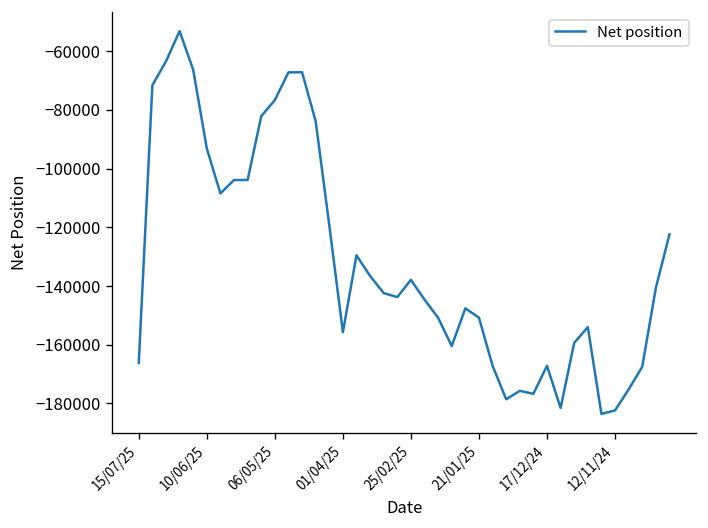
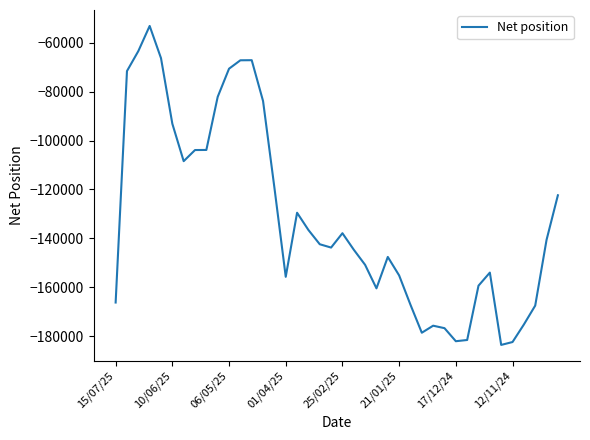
06/05/25: -77000 -> -71000
21/01/25: -151000 -> -155000
17/12/24: -167000 -> -182000
